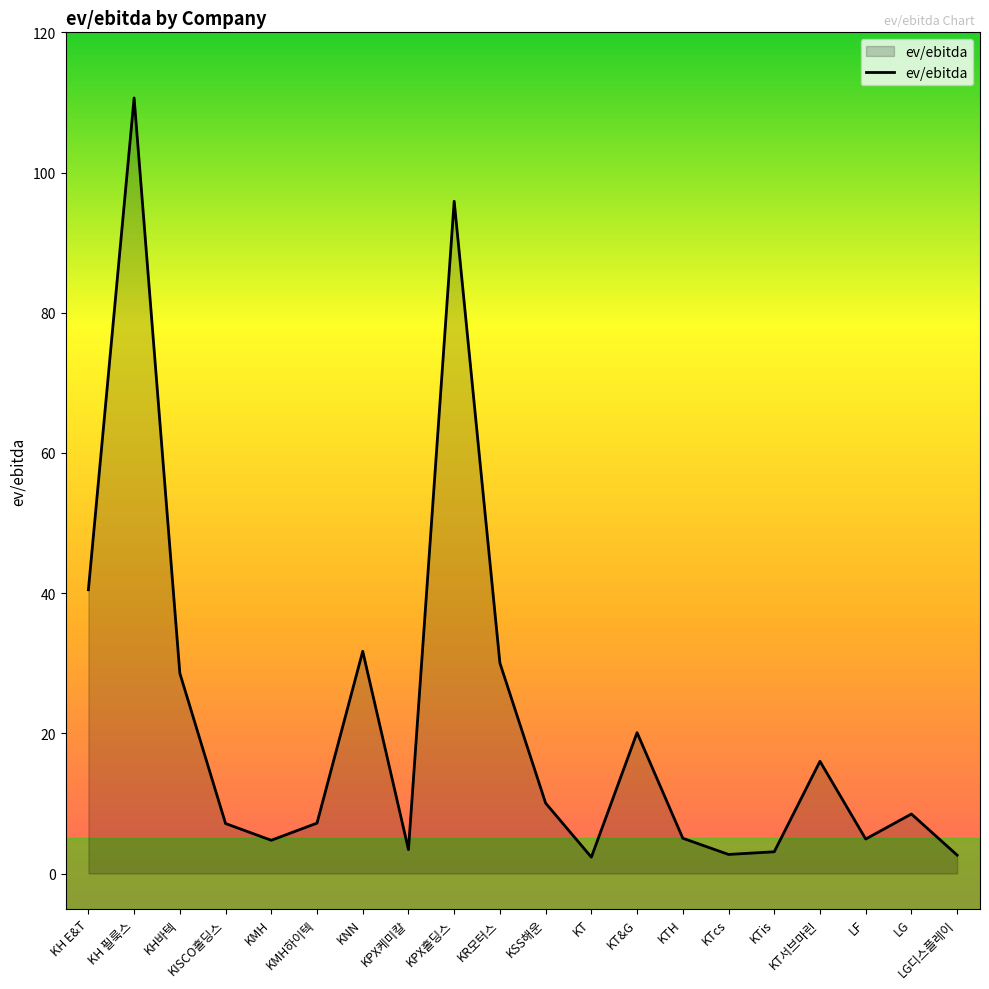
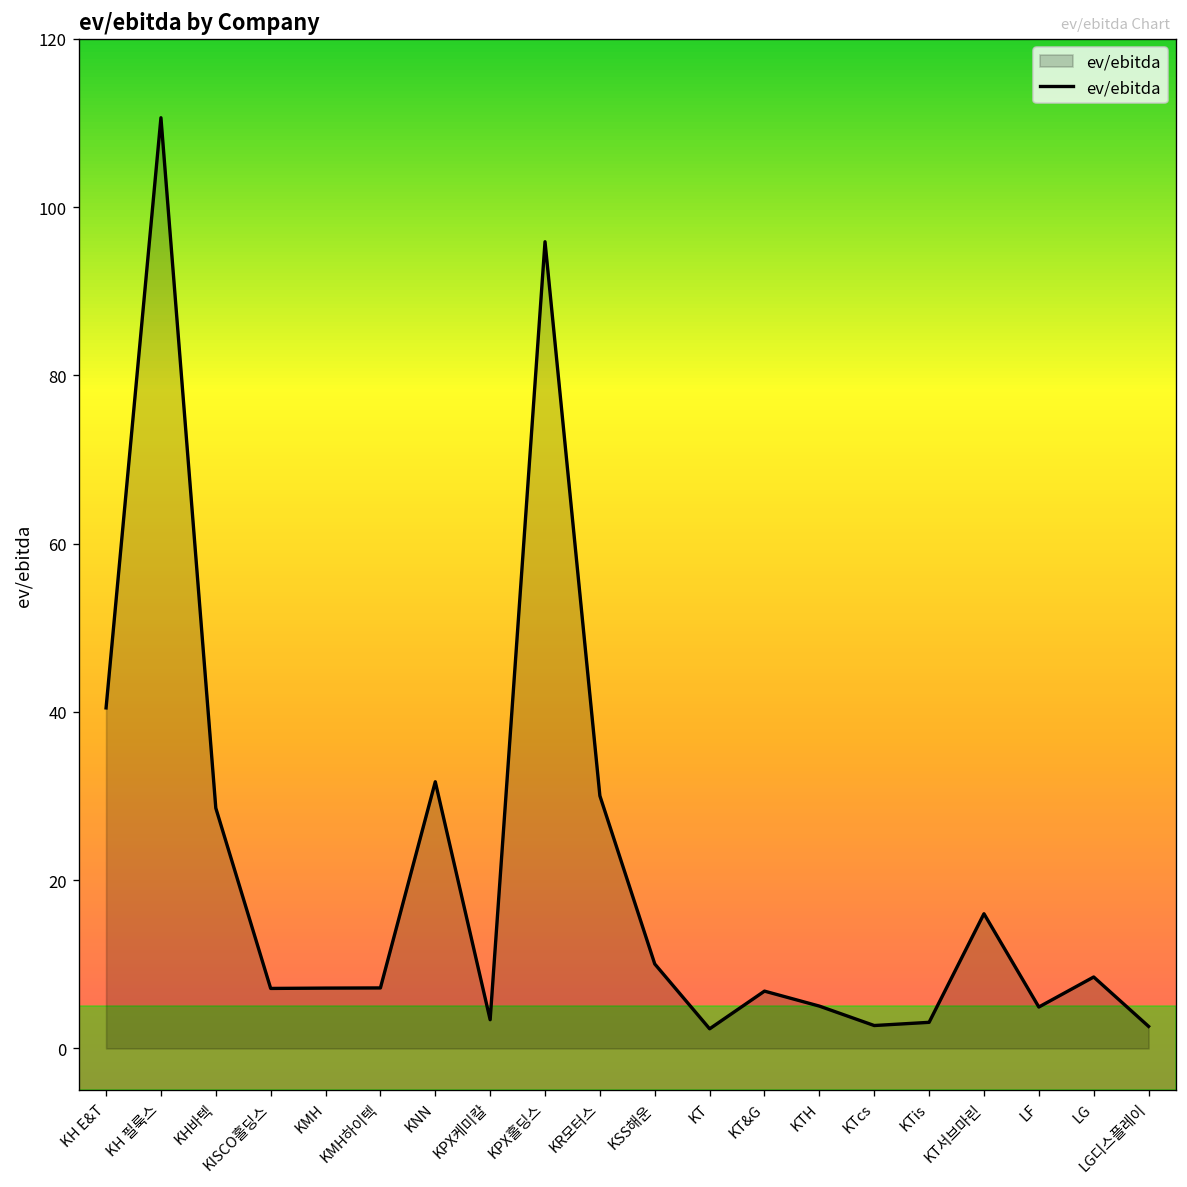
KMH: 5 -> 7
KT&G: 20 -> 7
